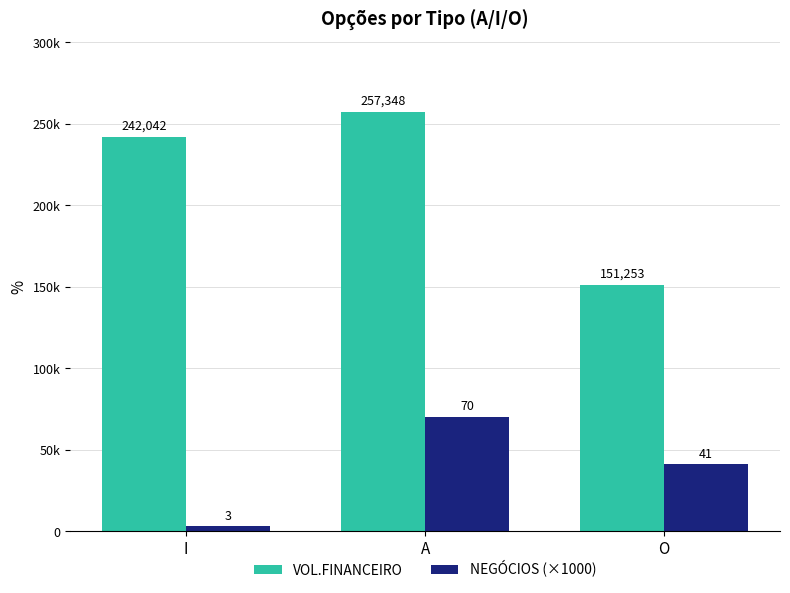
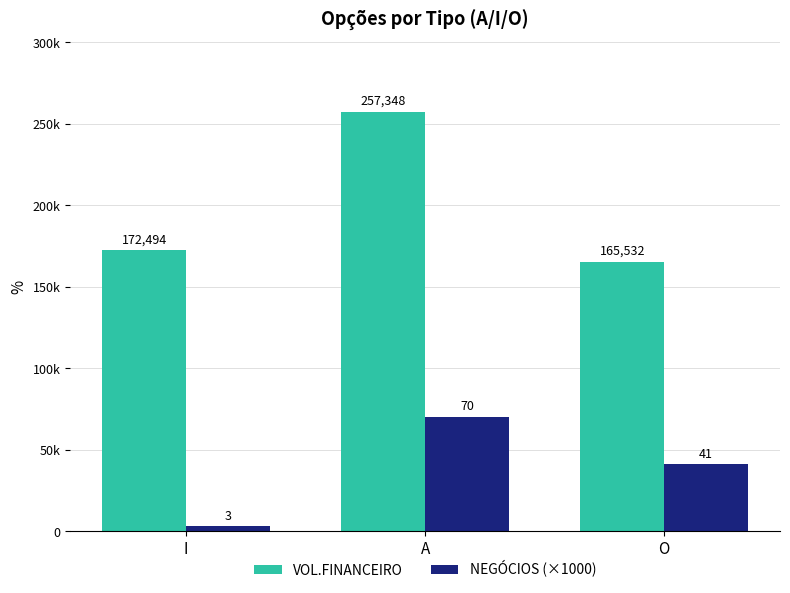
VOL.FINANCEIRO, I: 242,042 -> 172,494
VOL.FINANCEIRO, O: 151,253 -> 165,532
